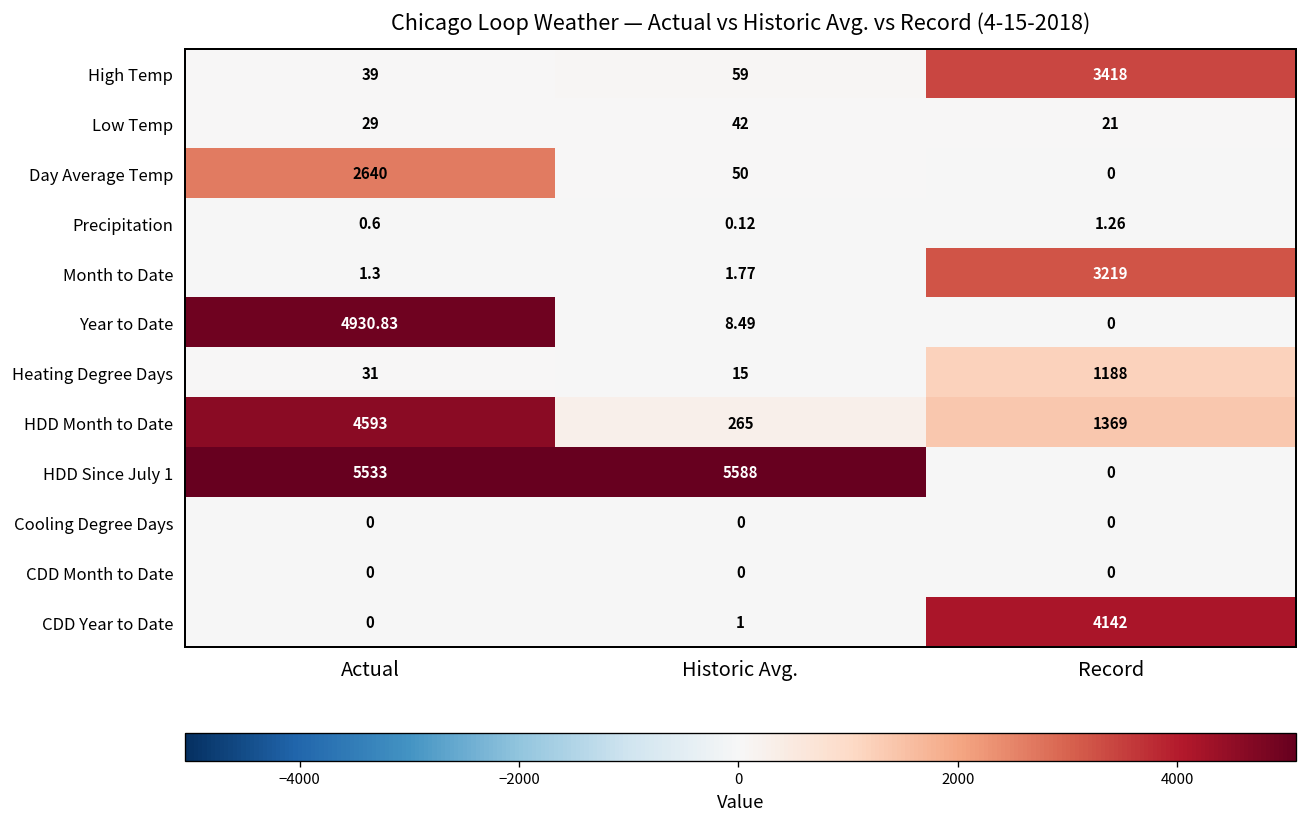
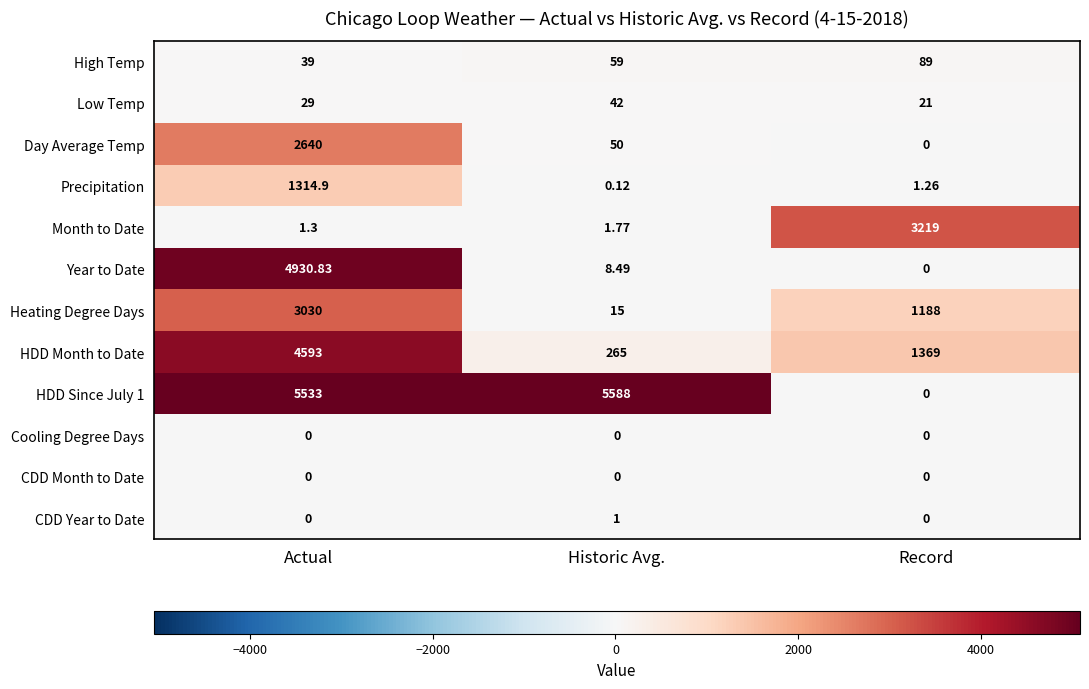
High Temp, Record: 3418 -> 89
Precipitation, Actual: 0.6 -> 1314.9
Heating Degree Days, Actual: 31 -> 3030
CDD Year to Date, Record: 4142 -> 0
